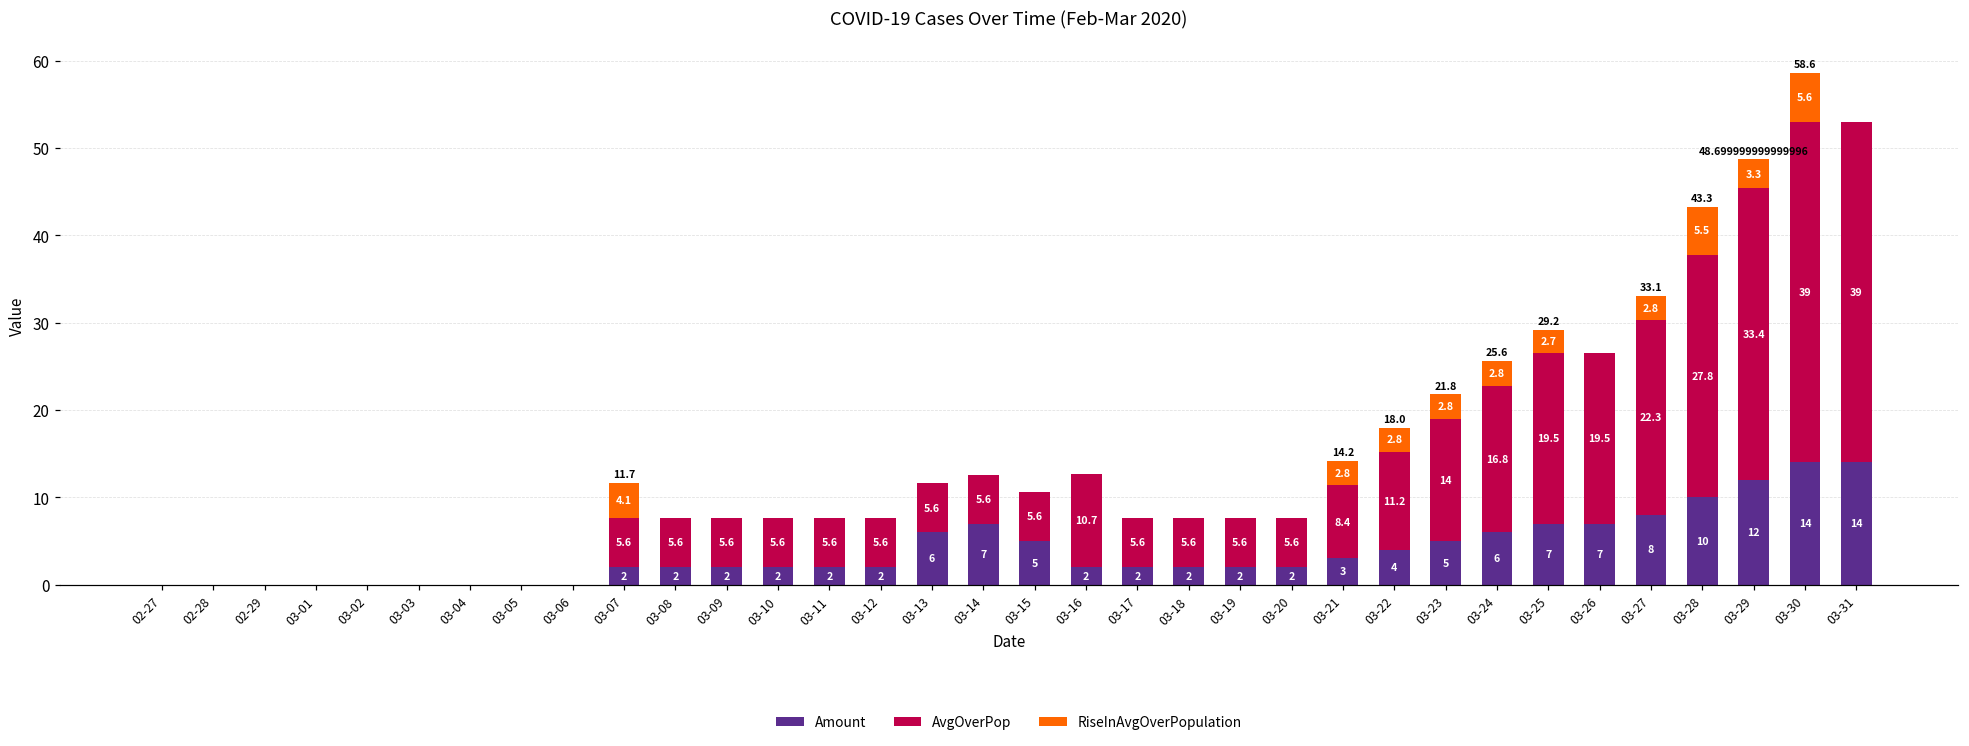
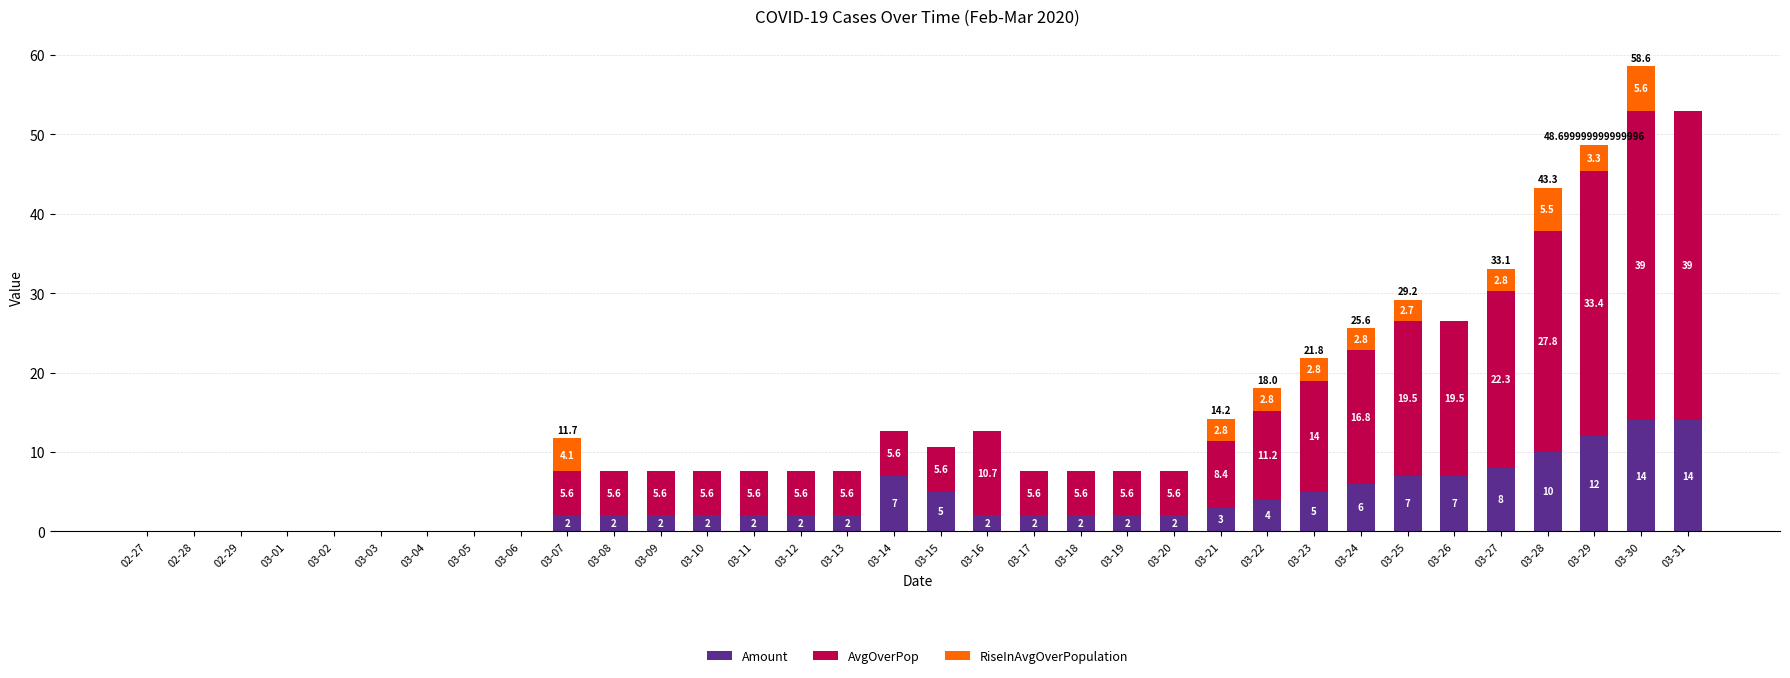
Amount, 03-13: 6 -> 2
